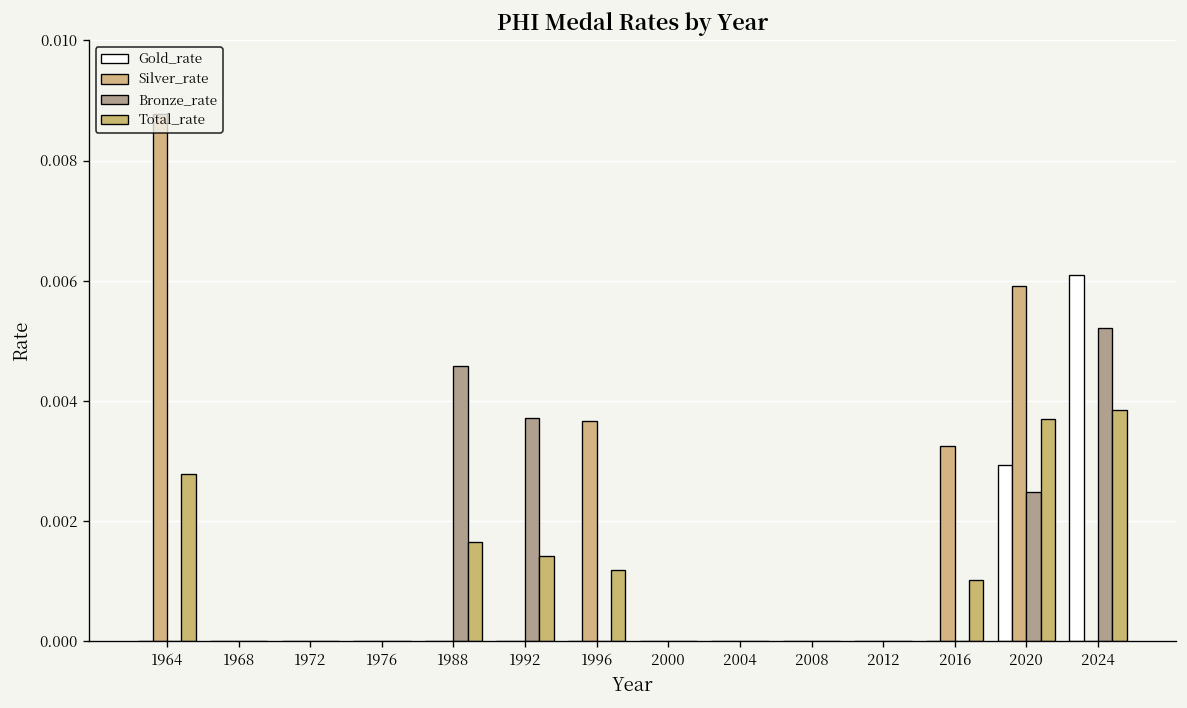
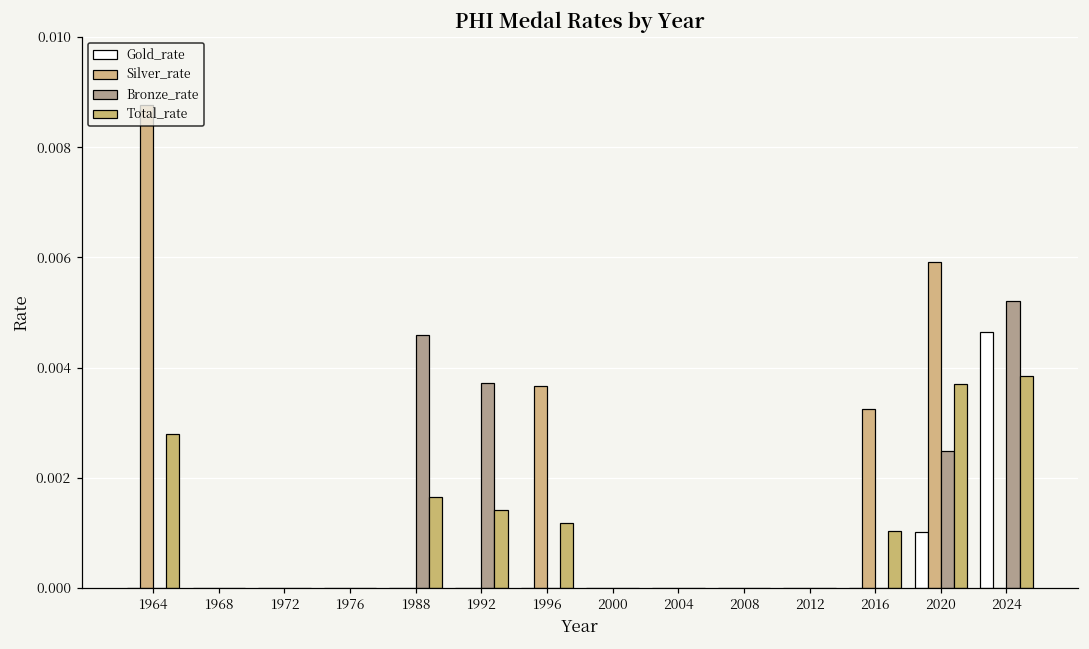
Gold_rate, 2020: 0.0029 -> 0.0010
Gold_rate, 2024: 0.0061 -> 0.0047
